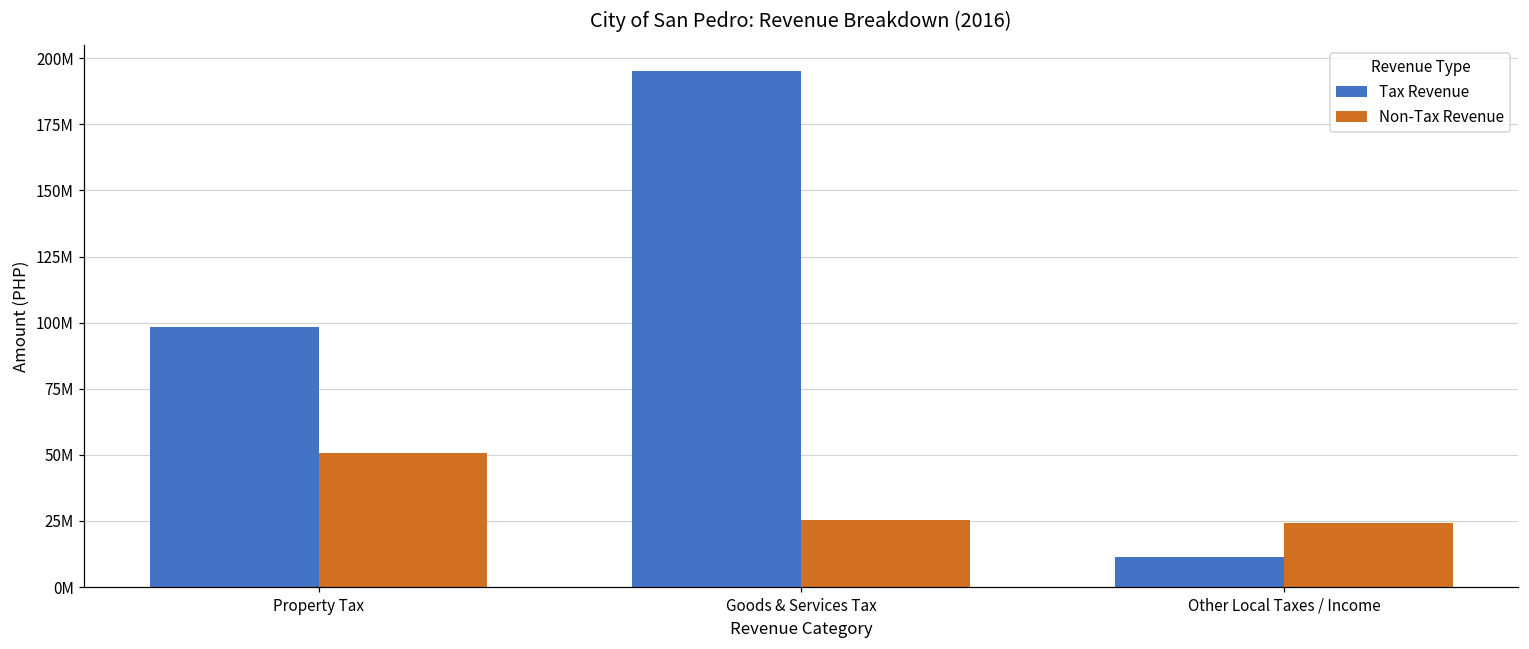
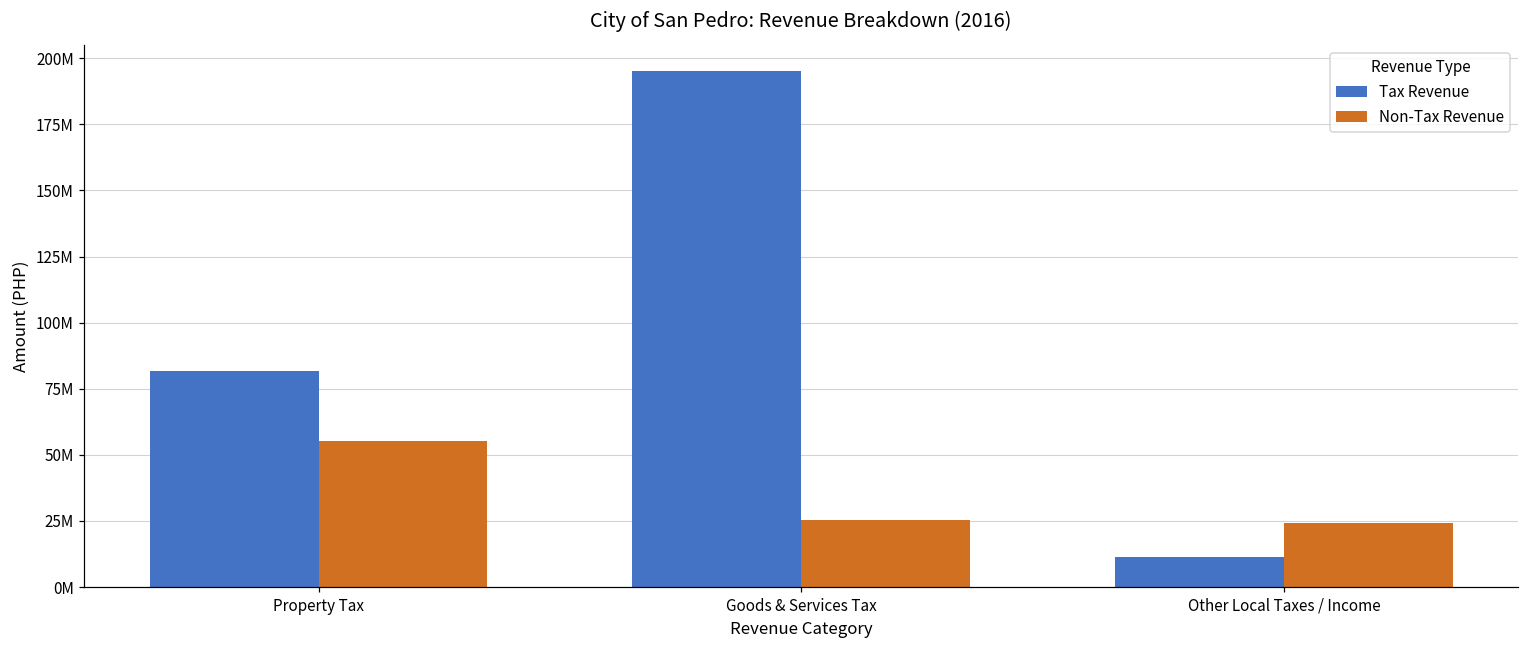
Tax Revenue, Property Tax: 98000000 -> 82000000
Non-Tax Revenue, Property Tax: 51000000 -> 55000000
